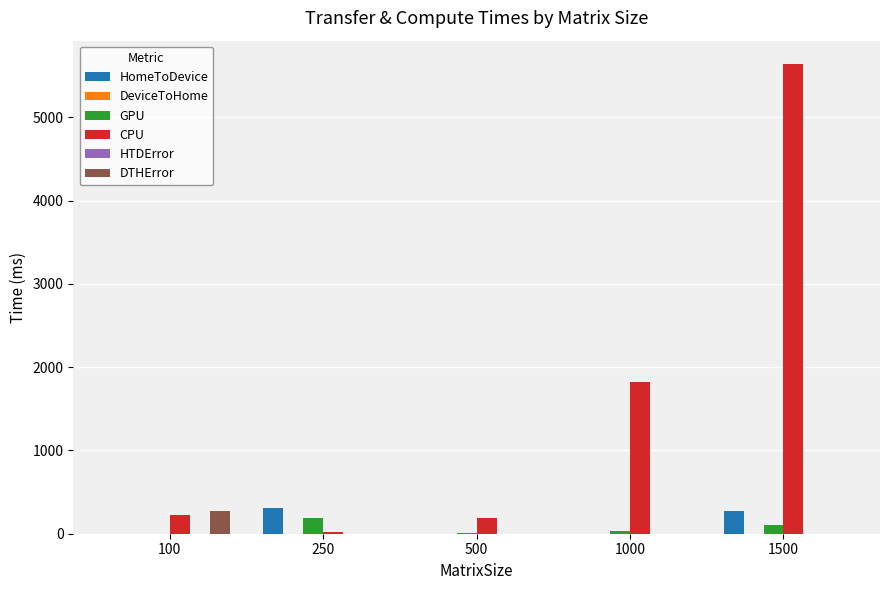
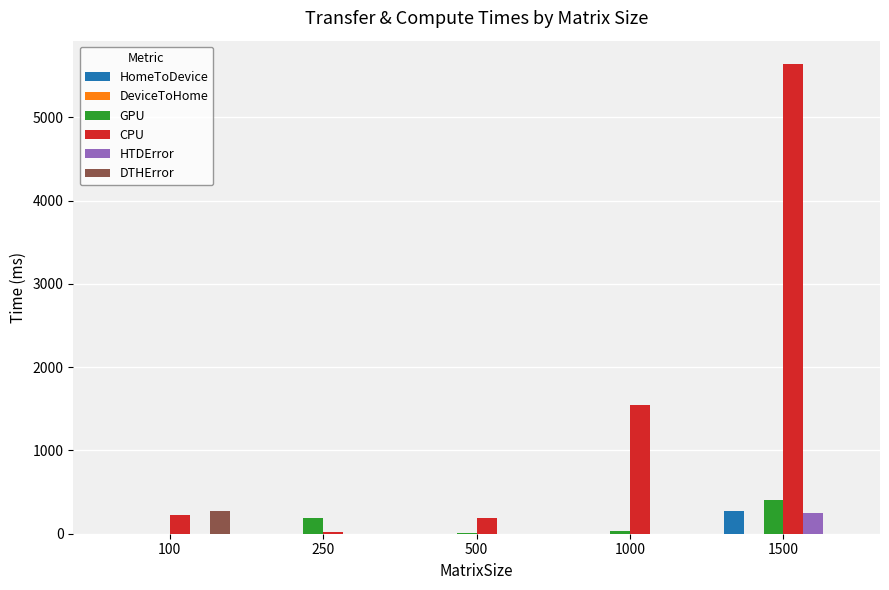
HomeToDevice, 250: 300 -> 0
CPU, 1000: 1800 -> 1500
GPU, 1500: 100 -> 400
HTDError, 1500: 0 -> 300
